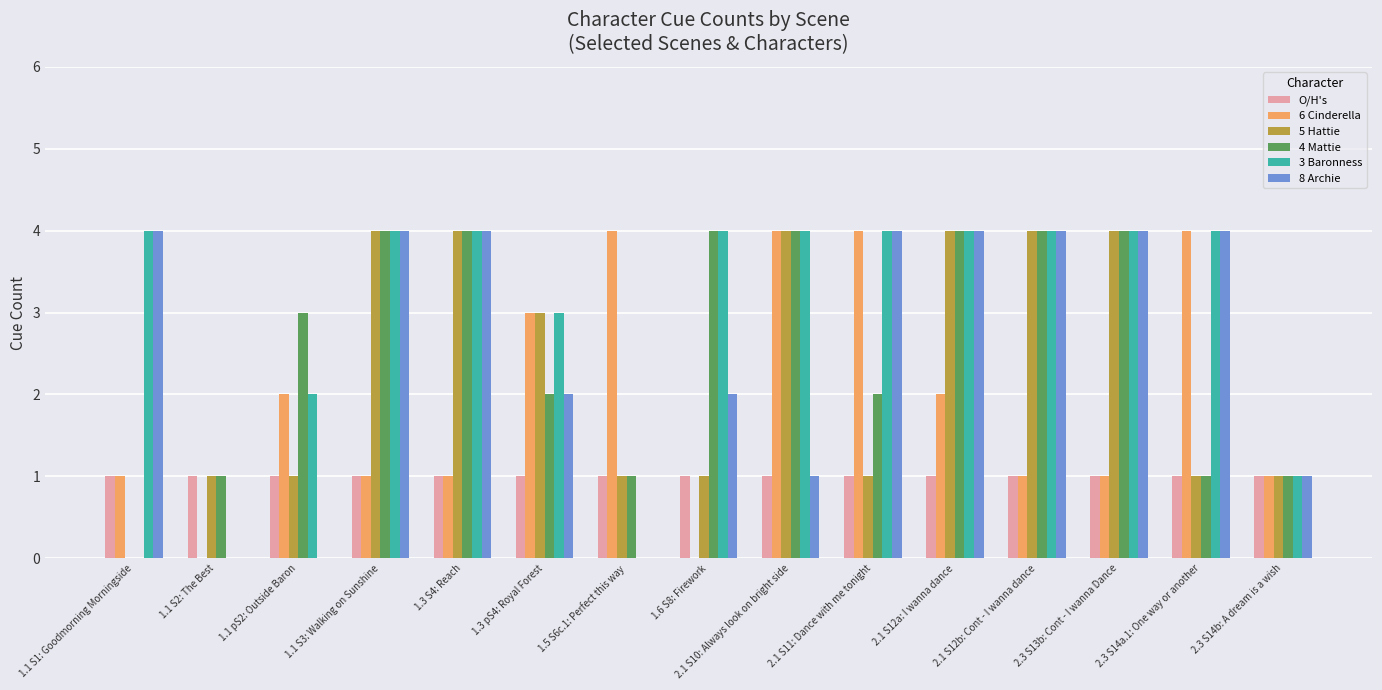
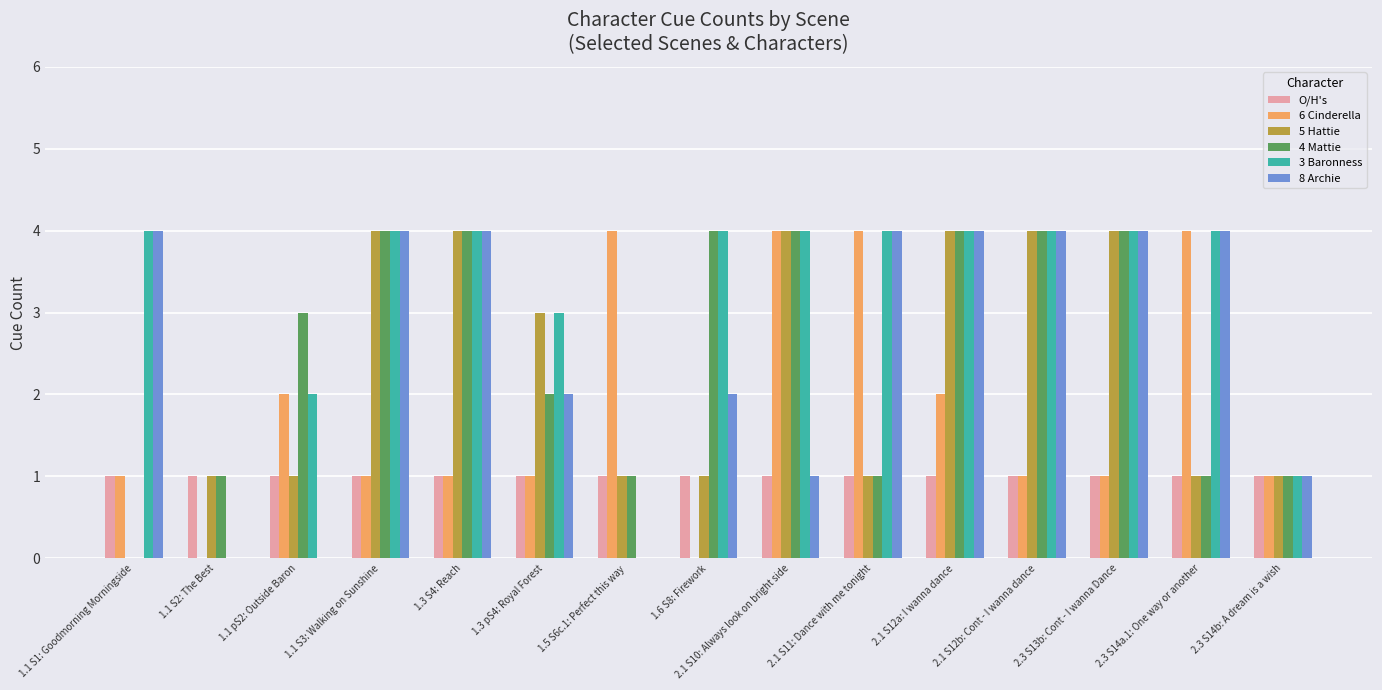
6 Cinderella, 1.3 pS4: Royal Forest: 3 -> 1
4 Mattie, 2.1 S11: Dance with me tonight: 2 -> 1
